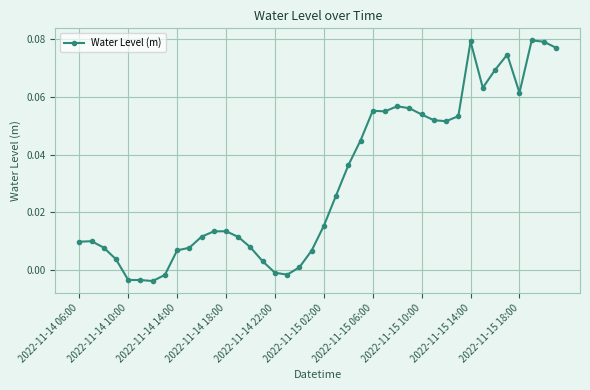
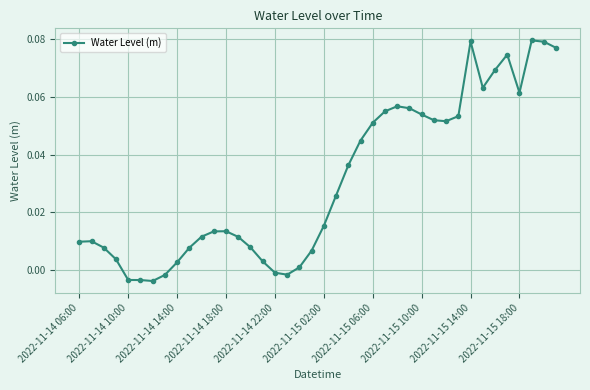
2022-11-14 14:00: 0.007 -> 0.003
2022-11-15 06:00: 0.055 -> 0.051
